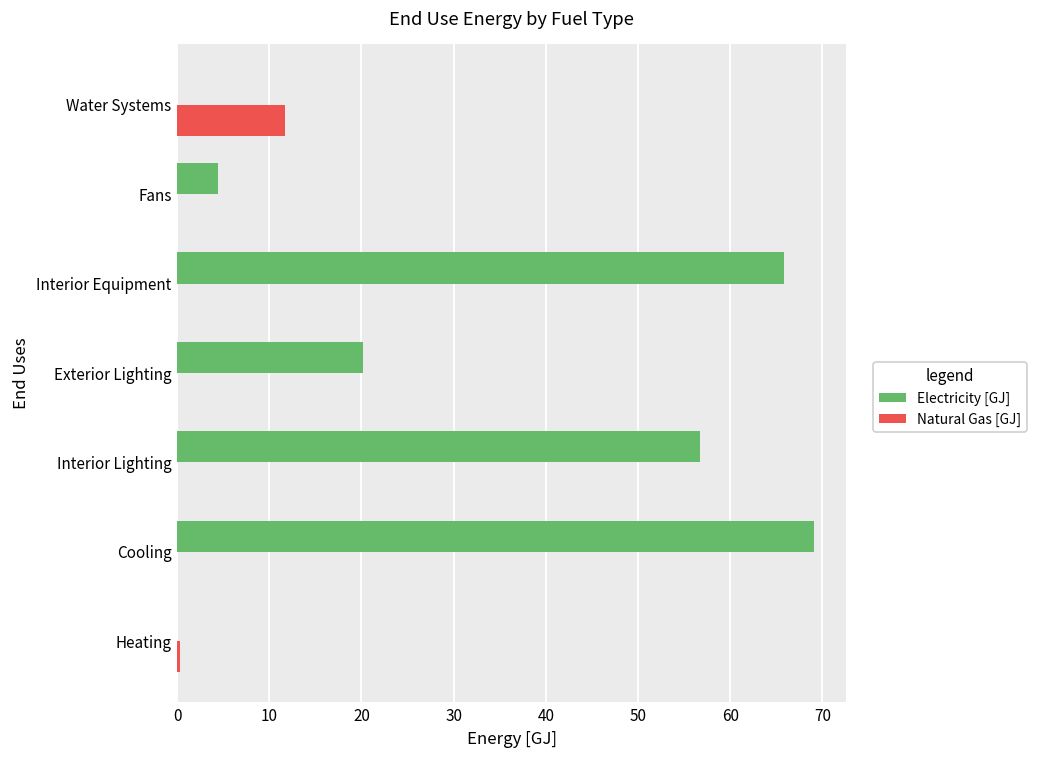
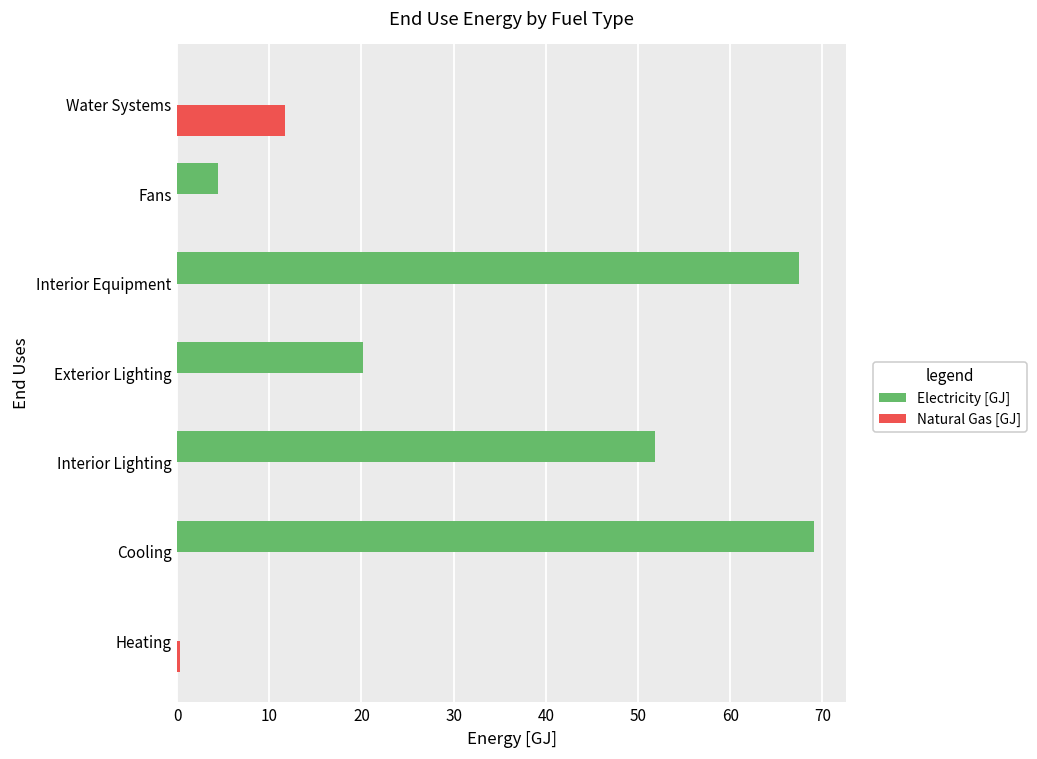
Electricity [GJ], Interior Equipment: 66 -> 67
Electricity [GJ], Interior Lighting: 57 -> 52
